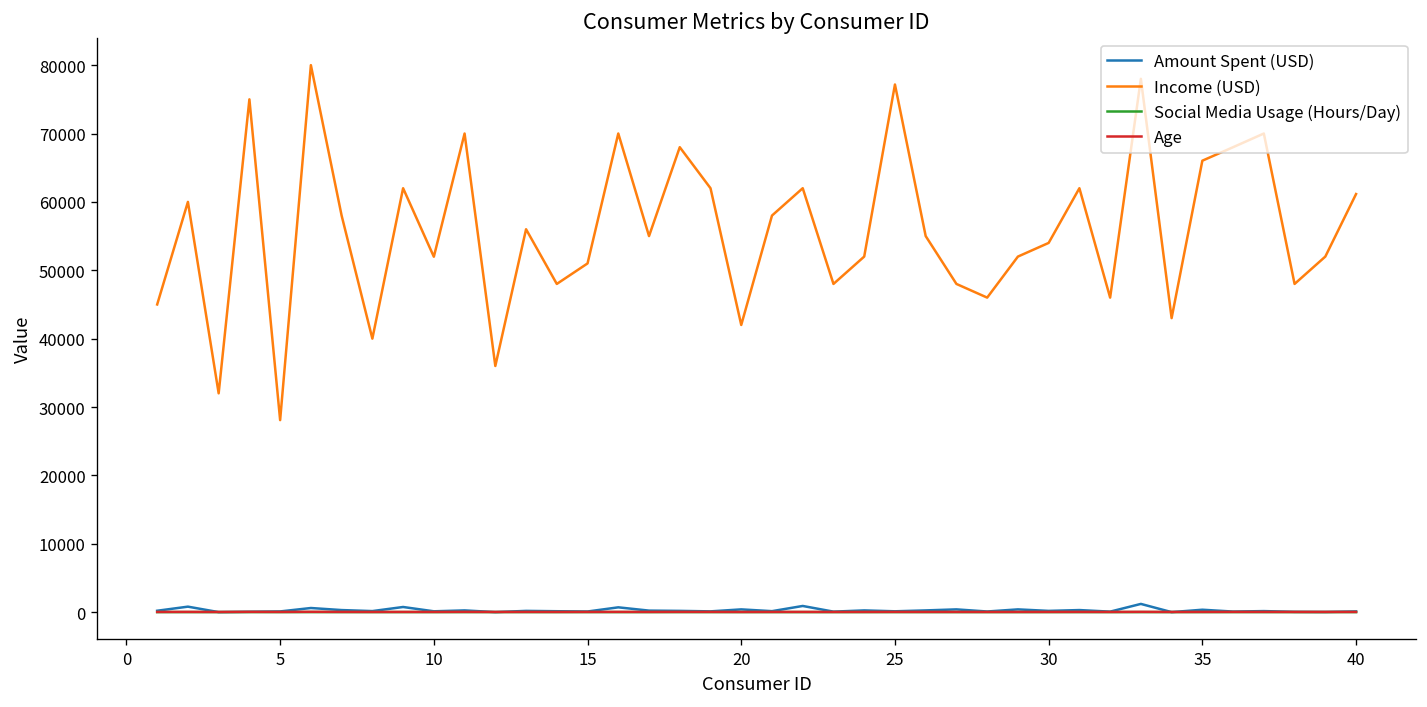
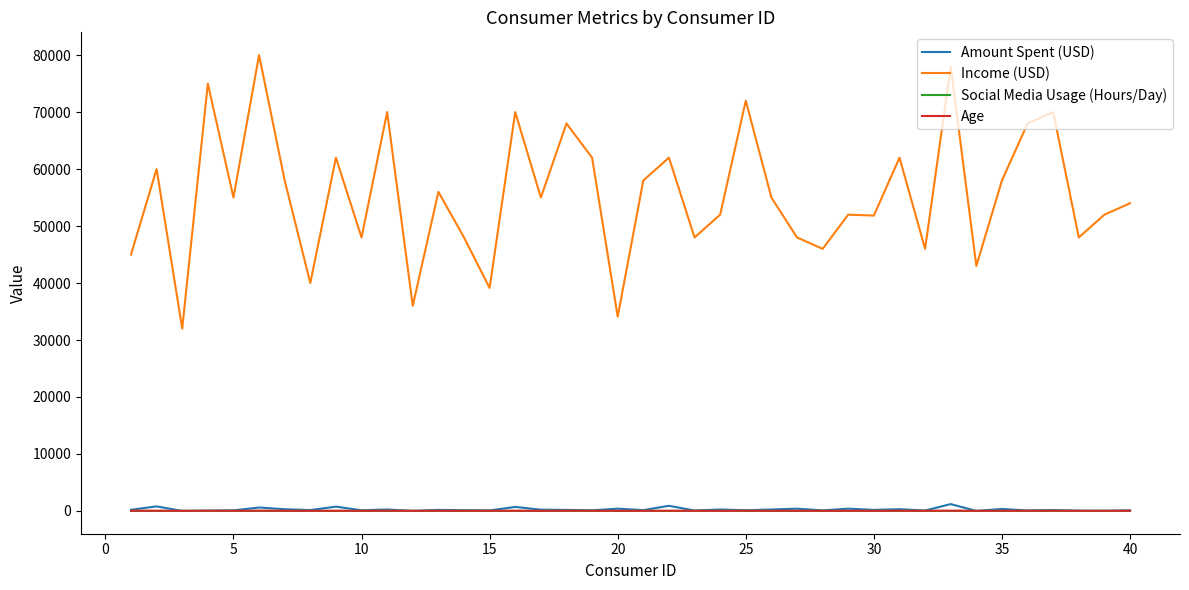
Income (USD), 5: 28000 -> 55000
Income (USD), 10: 52000 -> 48000
Income (USD), 15: 51000 -> 39000
Income (USD), 20: 42000 -> 34000
Income (USD), 25: 77000 -> 72000
Income (USD), 30: 54000 -> 52000
Income (USD), 35: 66000 -> 58000
Income (USD), 40: 61000 -> 54000
